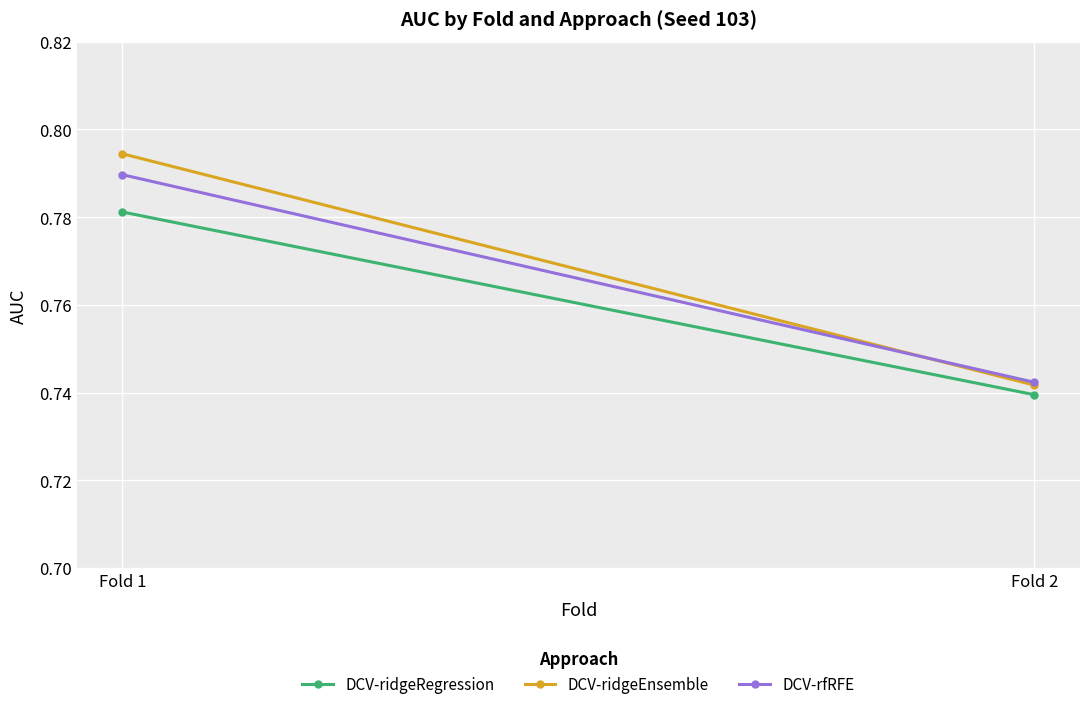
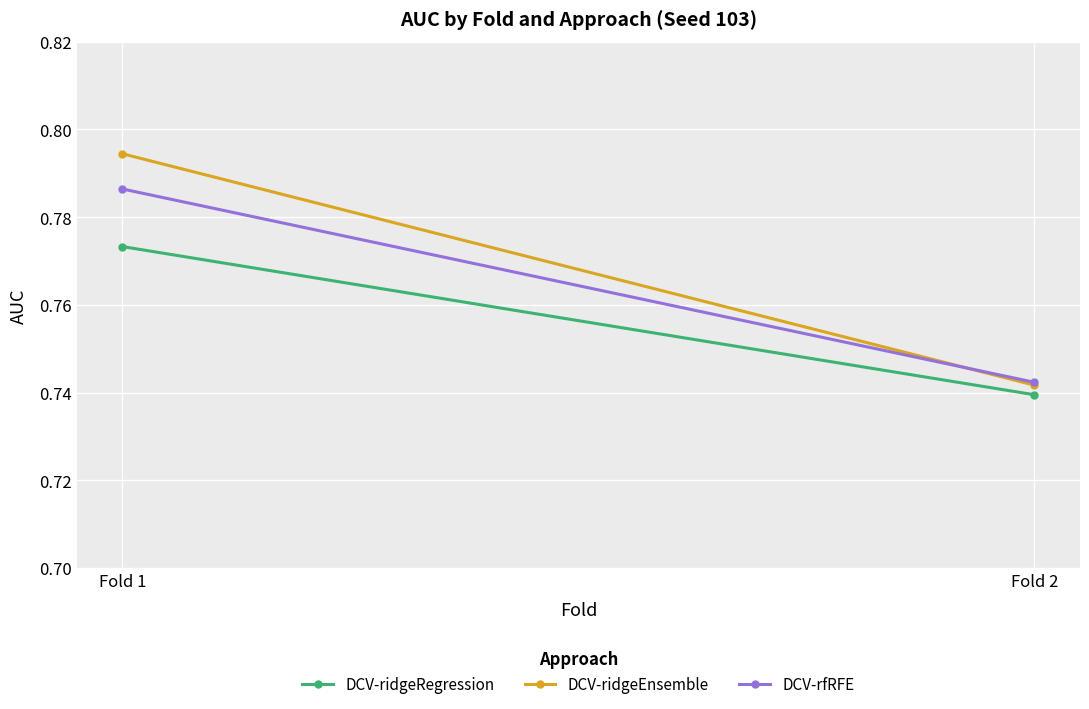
DCV-ridgeRegression, Fold 1: 0.781 -> 0.773
DCV-rfRFE, Fold 1: 0.790 -> 0.786
